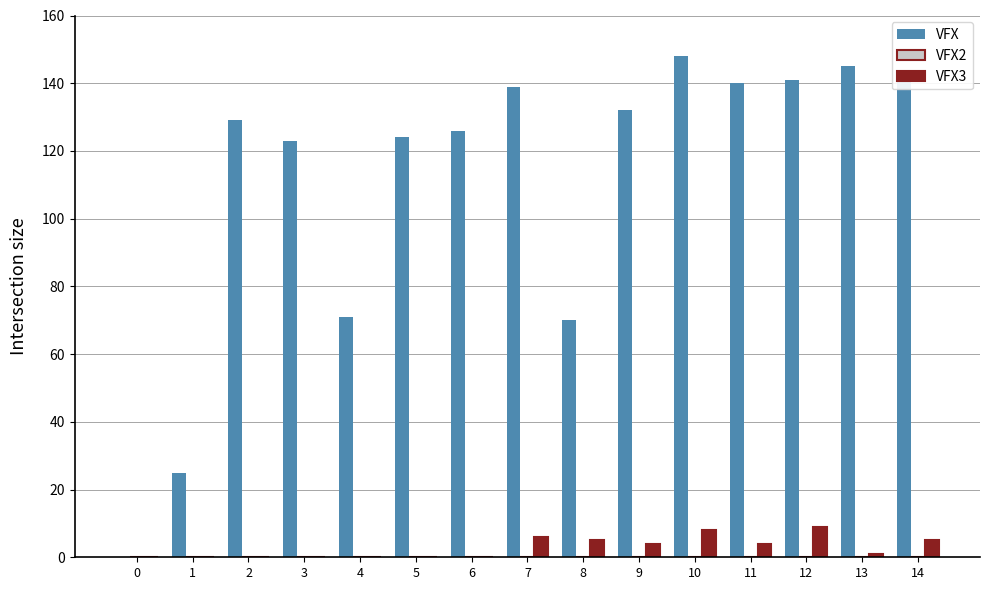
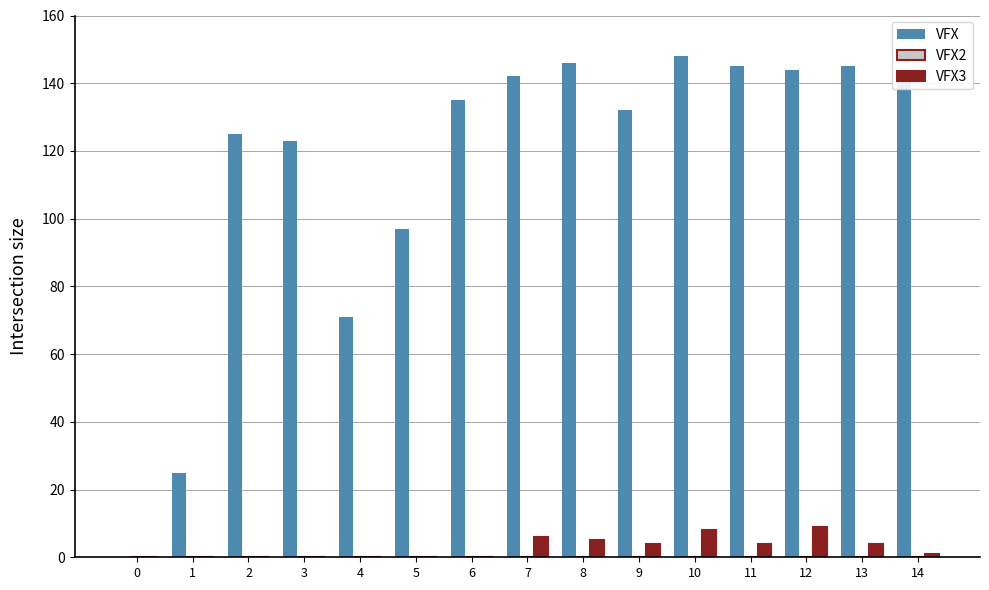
VFX, 2: 129 -> 125
VFX, 5: 124 -> 97
VFX, 6: 126 -> 135
VFX, 7: 139 -> 142
VFX, 8: 70 -> 146
VFX, 11: 140 -> 145
VFX, 12: 141 -> 144
VFX3, 13: 1 -> 4
VFX3, 14: 5 -> 1
